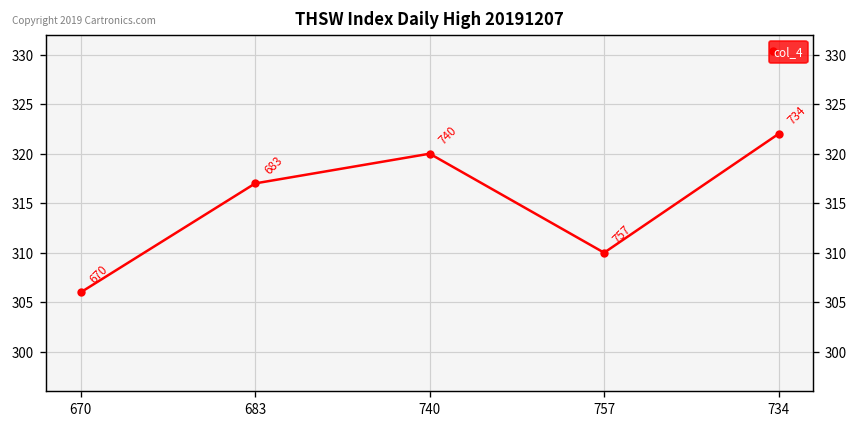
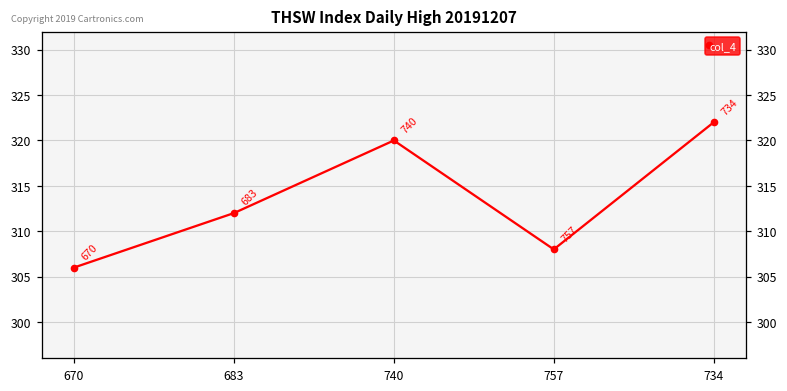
683: 317 -> 312
757: 310 -> 308
